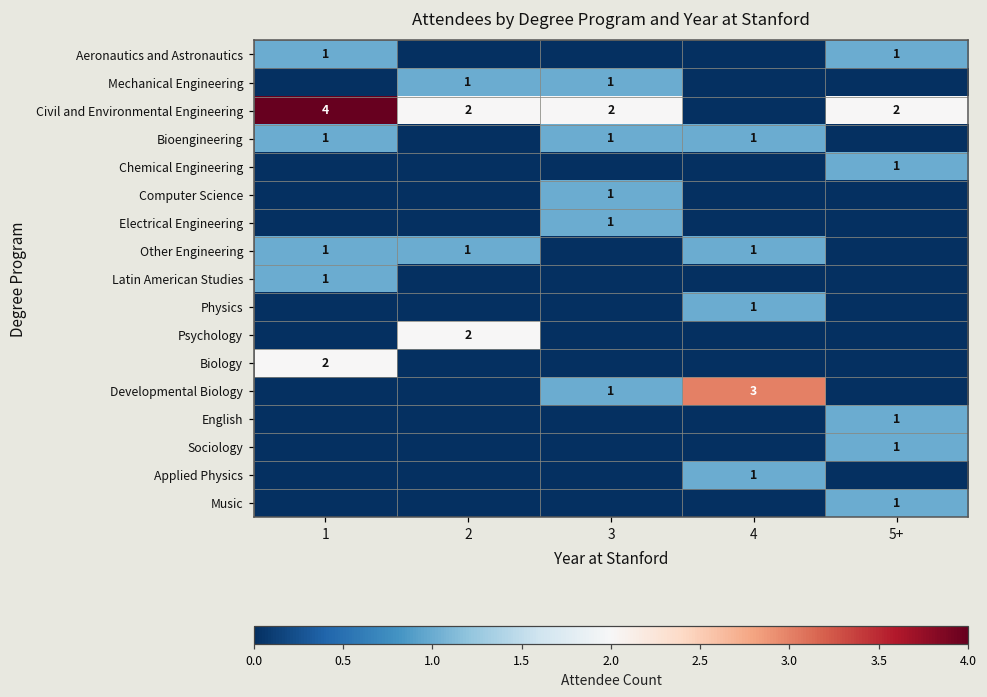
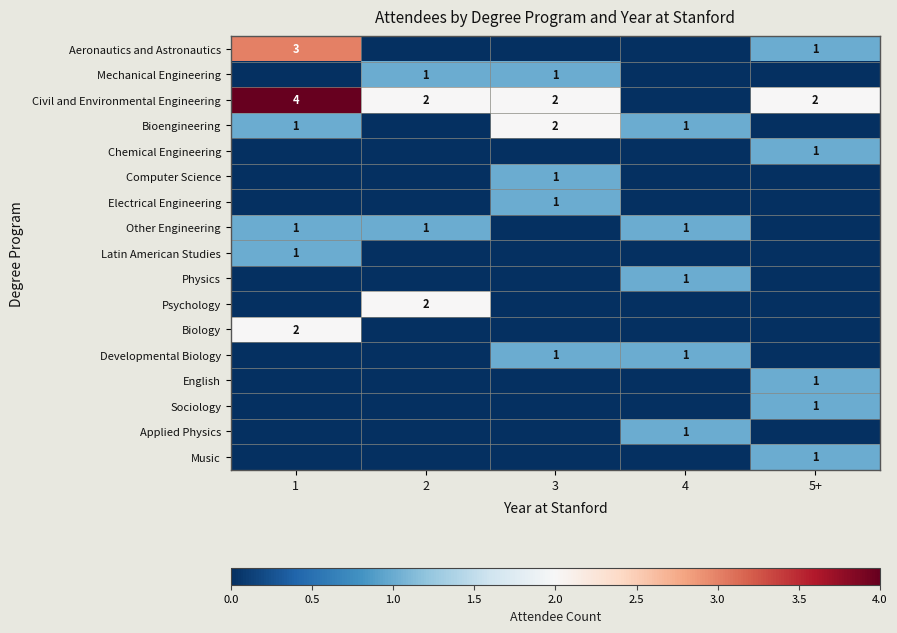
Aeronautics and Astronautics, 1: 1 -> 3
Bioengineering, 3: 1 -> 2
Developmental Biology, 4: 3 -> 1
